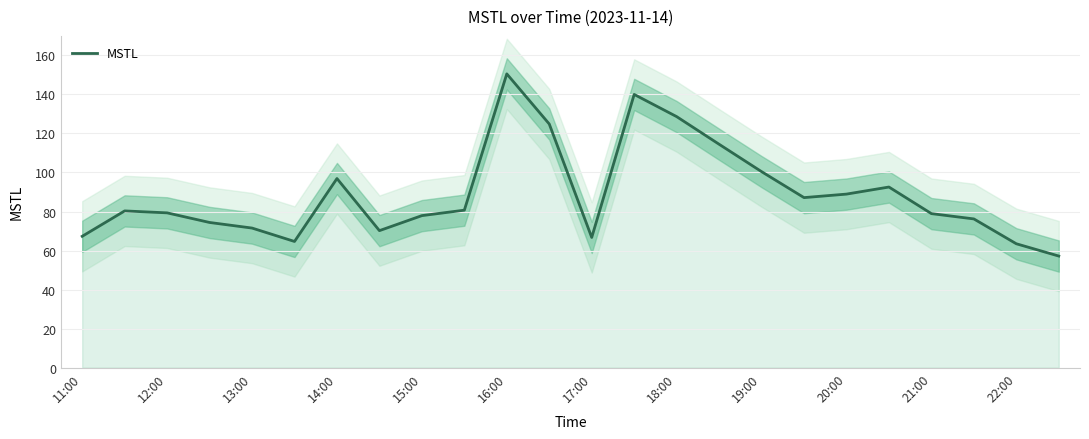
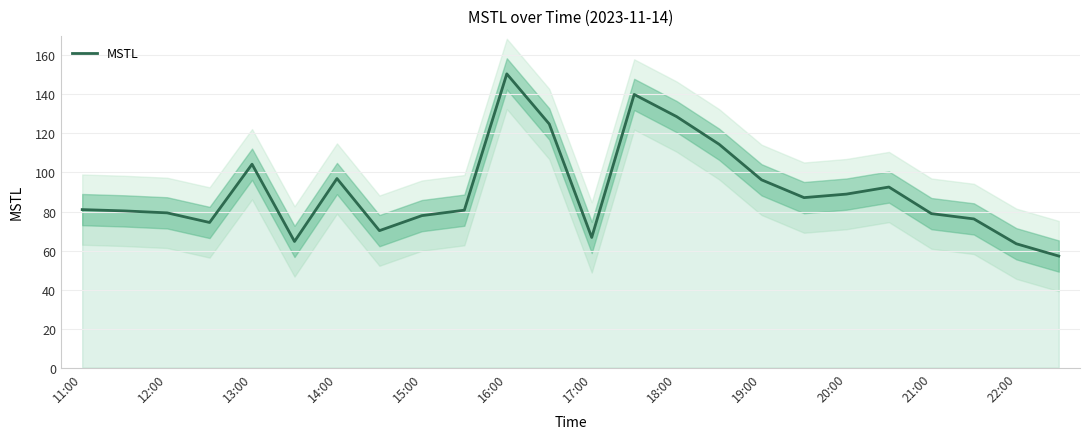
MSTL, 11:00: 67 -> 81
MSTL, 13:00: 72 -> 104
MSTL, 19:00: 100 -> 96
